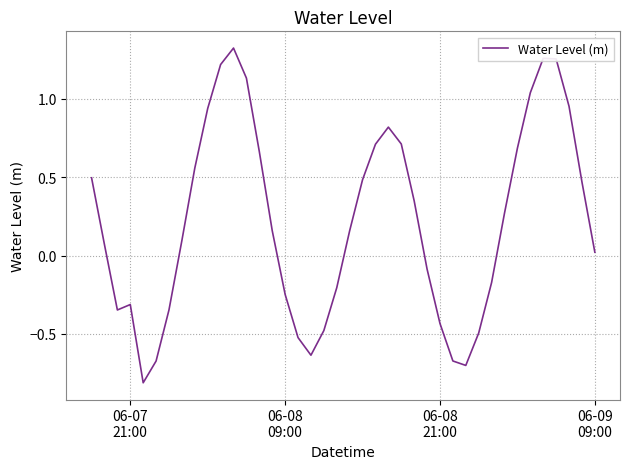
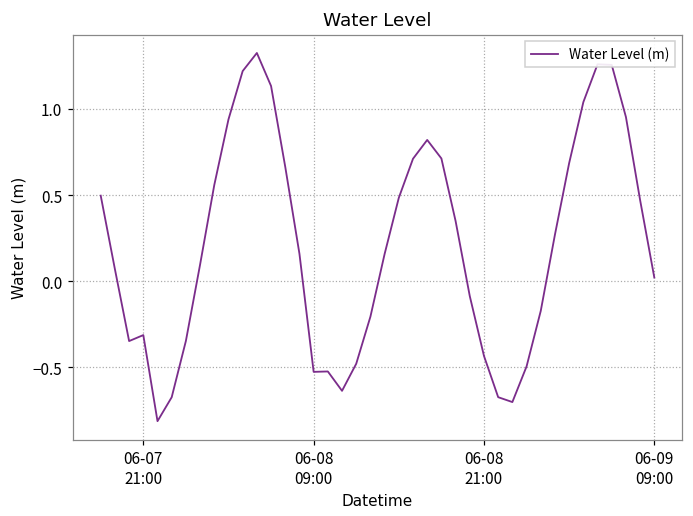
06-08 09:00: -0.25 -> -0.53
